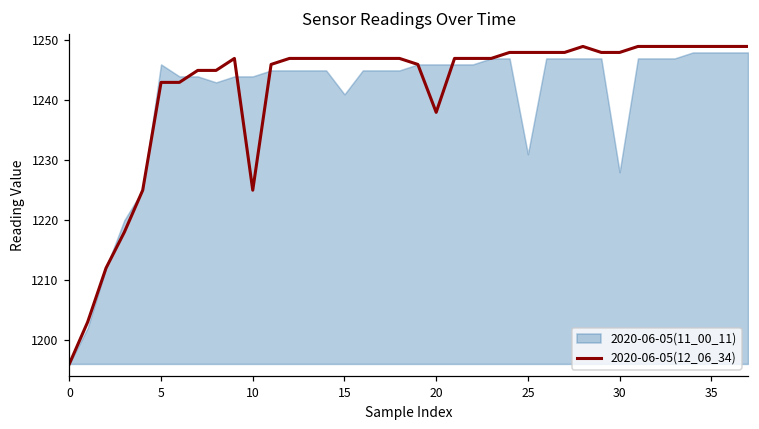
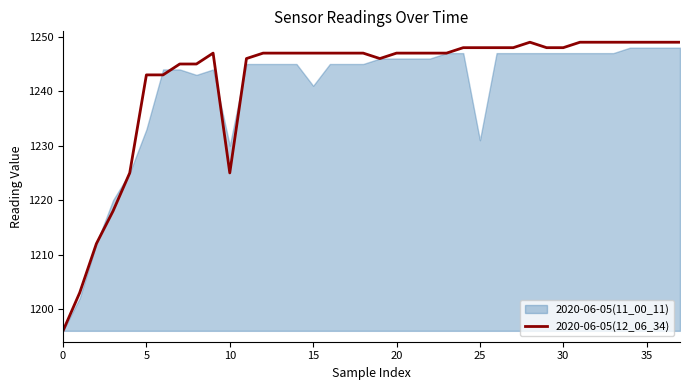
2020-06-05(11_00_11), 5: 1246 -> 1233
2020-06-05(11_00_11), 10: 1244 -> 1230
2020-06-05(12_06_34), 20: 1238 -> 1247
2020-06-05(11_00_11), 30: 1228 -> 1247
